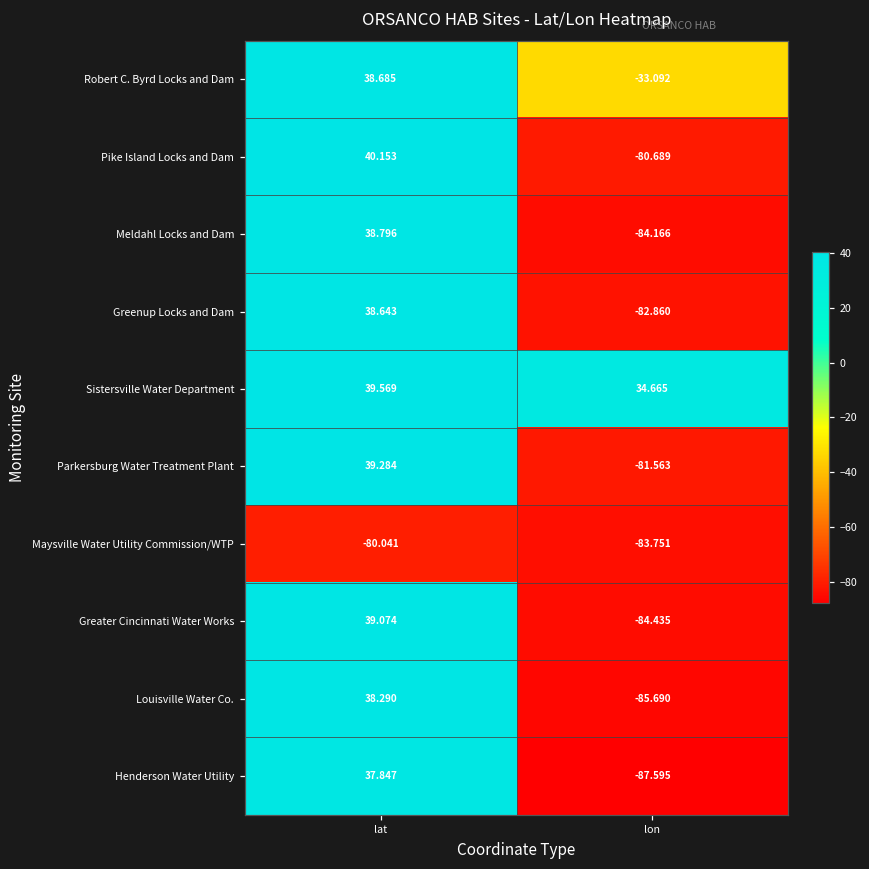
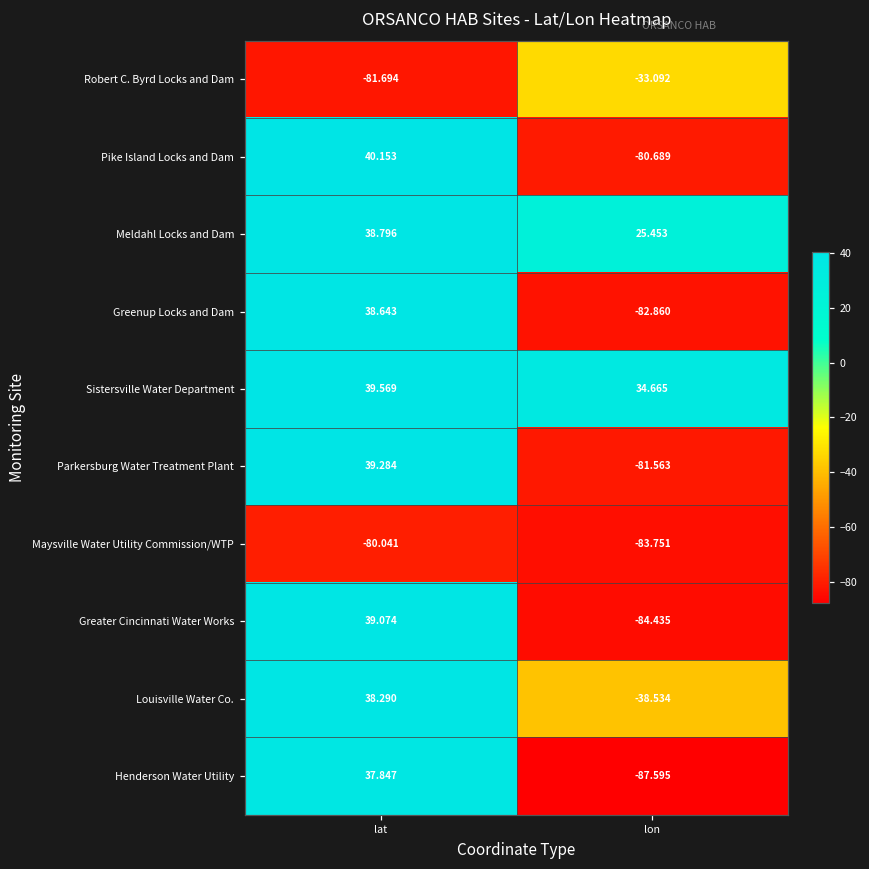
Robert C. Byrd Locks and Dam, lat: 38.685 -> -81.694
Meldahl Locks and Dam, lon: -84.166 -> 25.453
Louisville Water Co., lon: -85.690 -> -38.534
